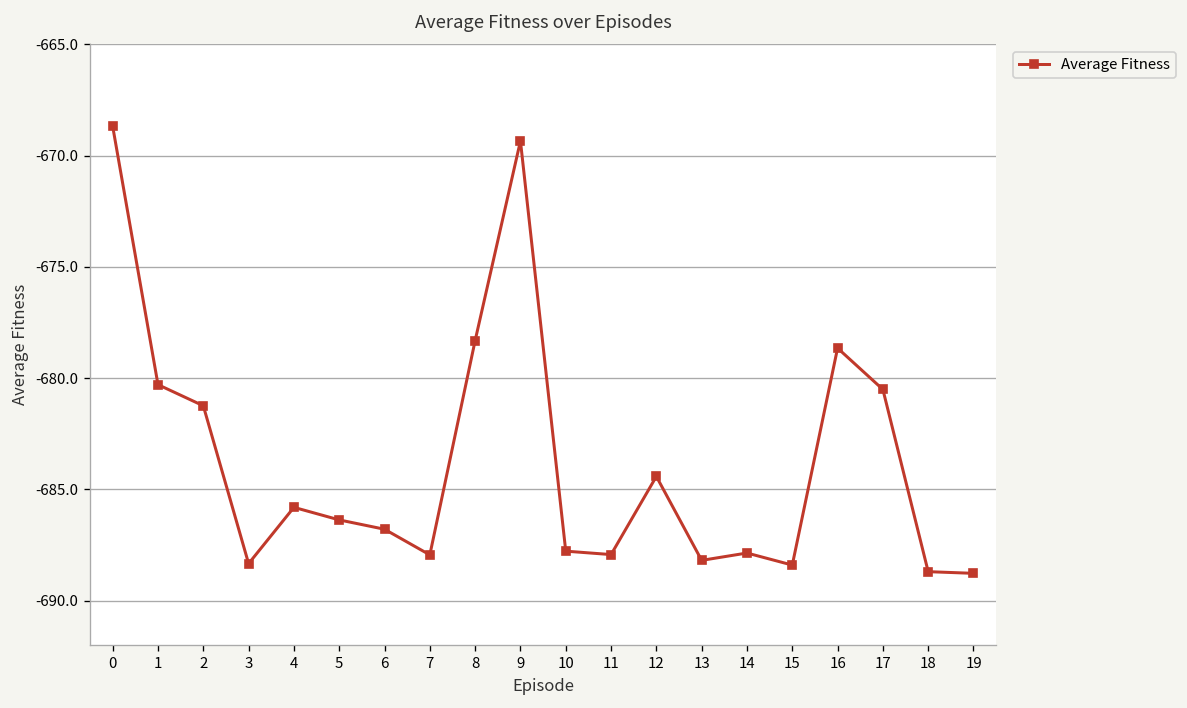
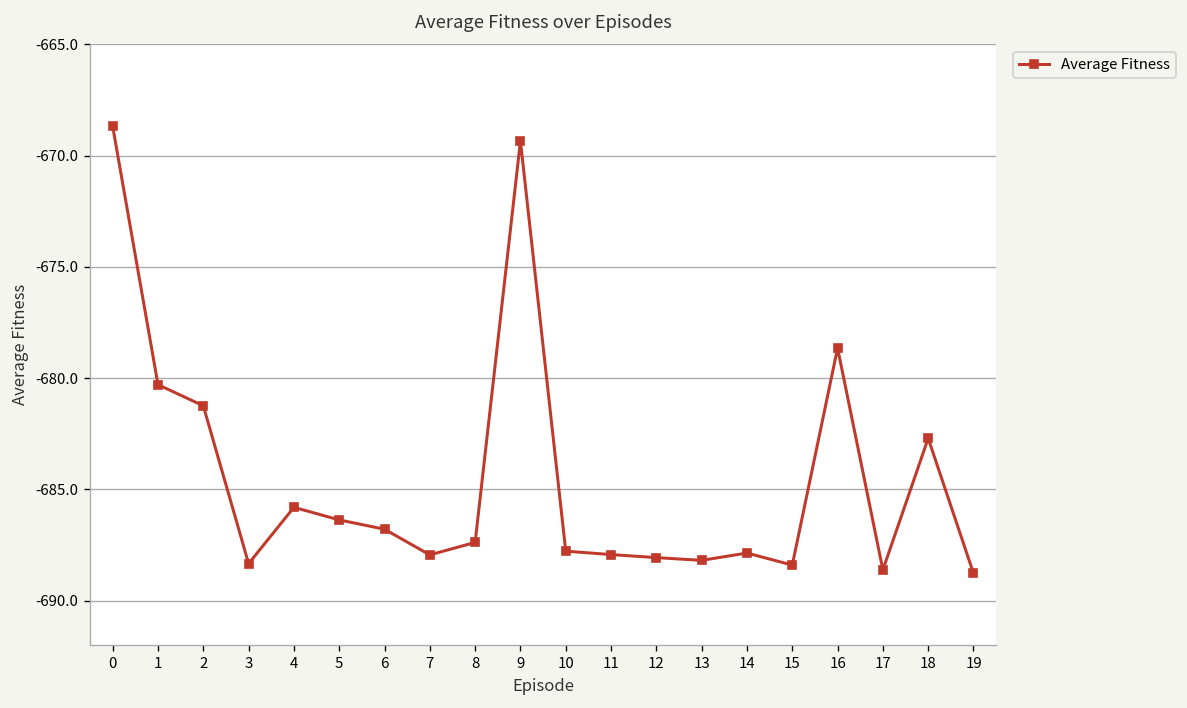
8: -678.3 -> -687.4
12: -684.4 -> -688.1
17: -680.5 -> -688.6
18: -688.7 -> -682.7
